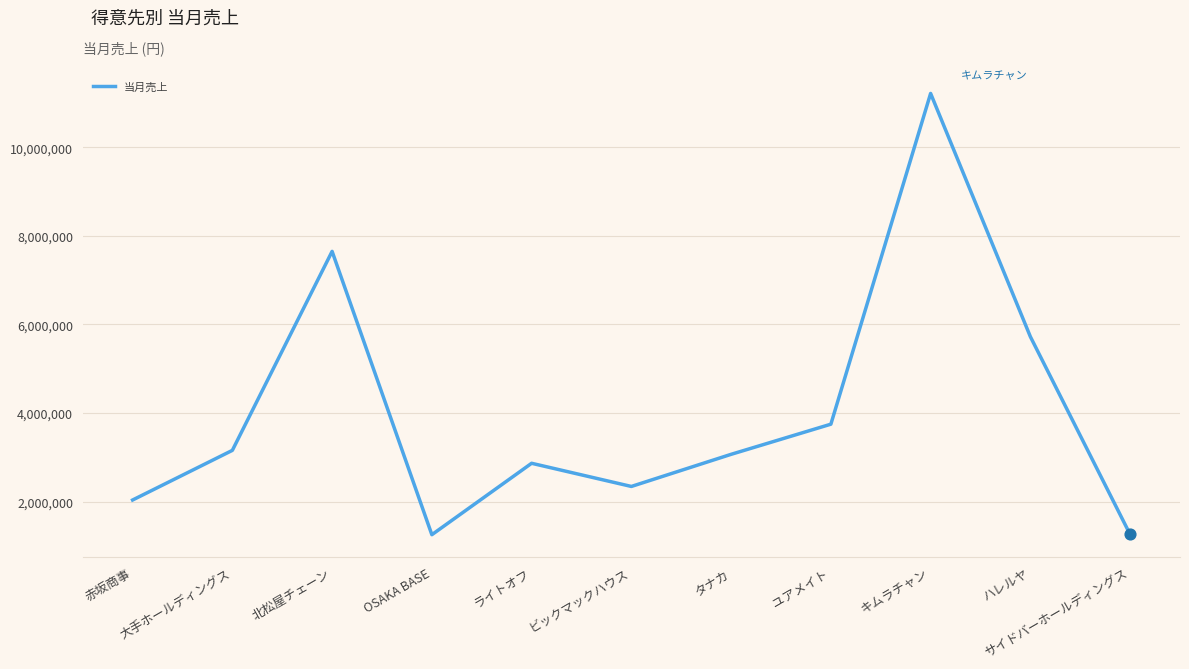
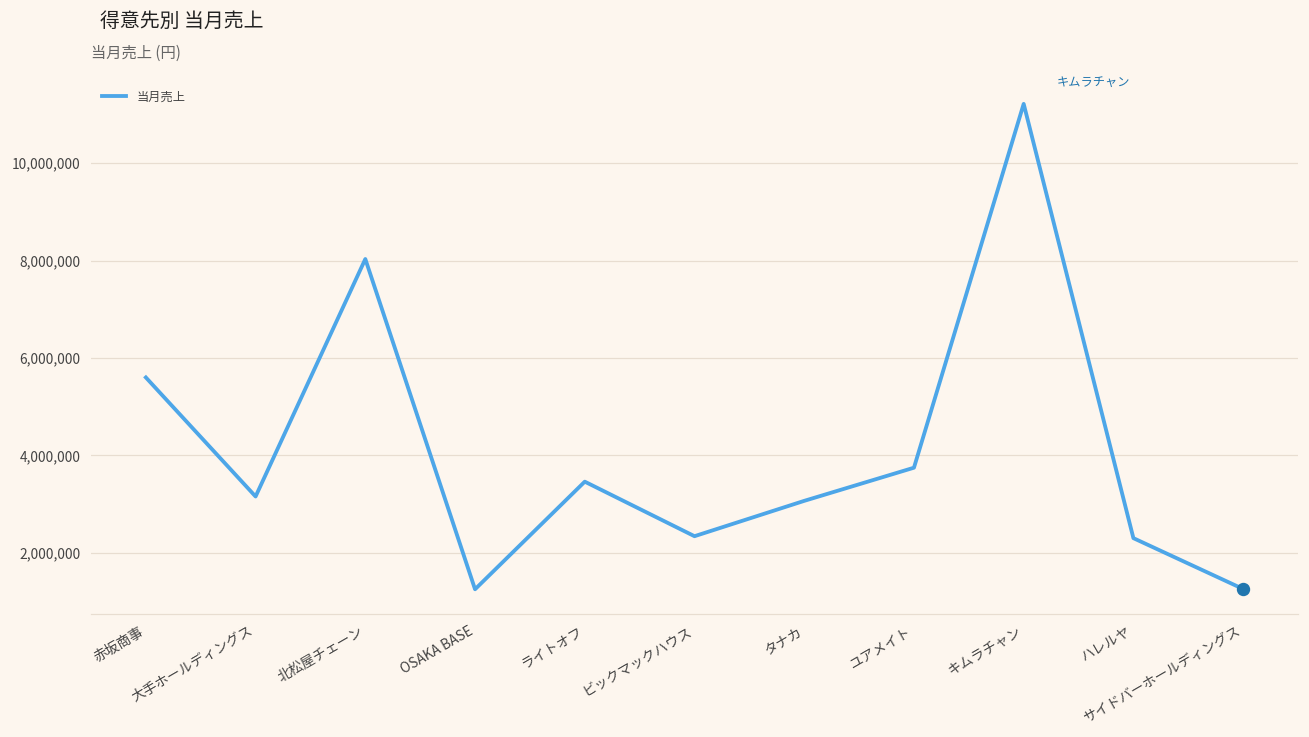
当月売上, 赤坂商事: 2,000,000 -> 5,600,000
当月売上, 北松屋チェーン: 7,700,000 -> 8,000,000
当月売上, ライトオフ: 2,900,000 -> 3,500,000
当月売上, ハレルヤ: 5,700,000 -> 2,300,000
